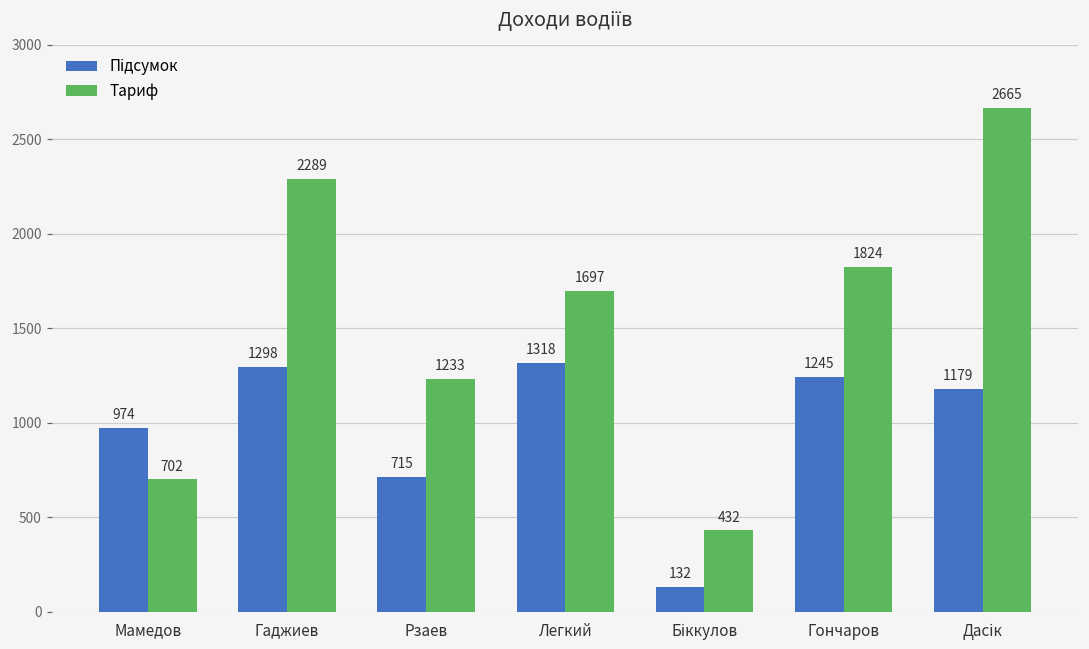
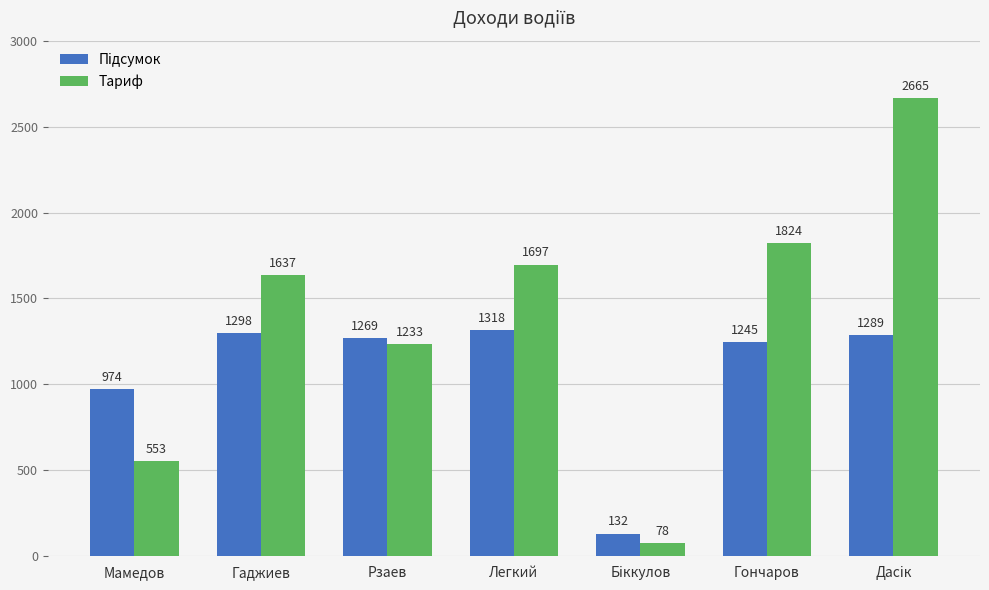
Тариф, Мамедов: 702 -> 553
Тариф, Гаджиев: 2289 -> 1637
Підсумок, Рзаев: 715 -> 1269
Тариф, Біккулов: 432 -> 78
Підсумок, Дасік: 1179 -> 1289
